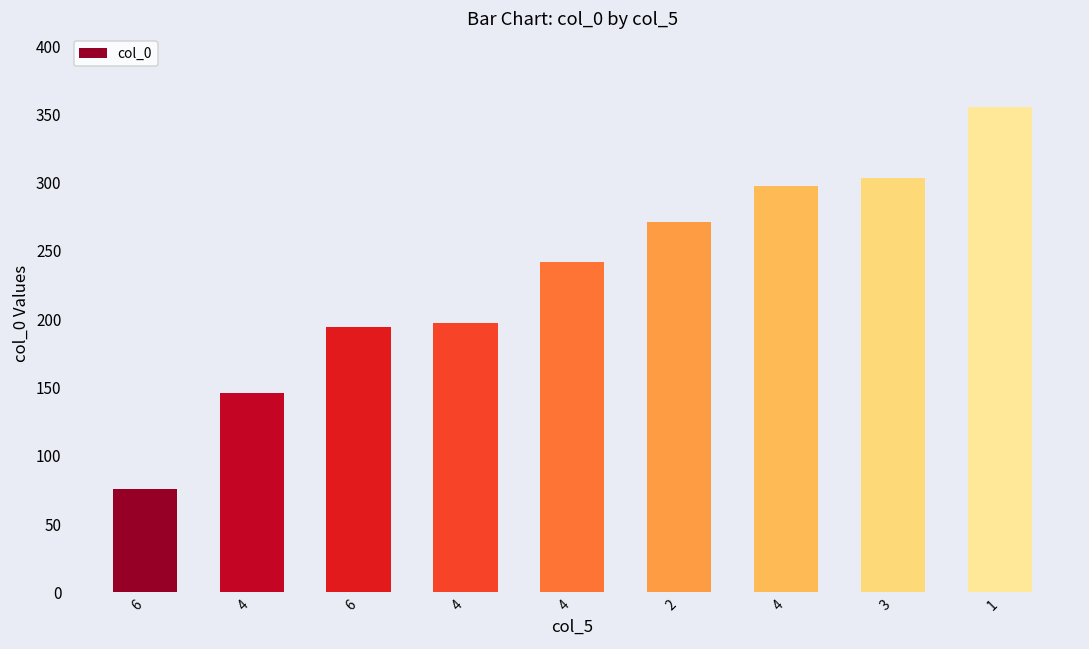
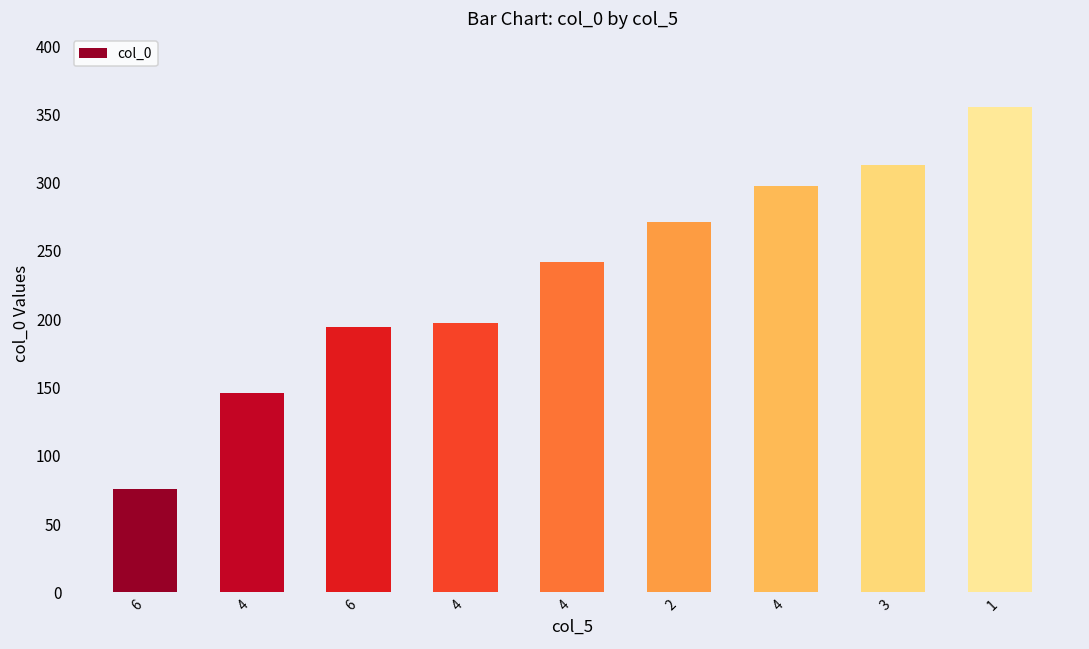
3: 303 -> 313
